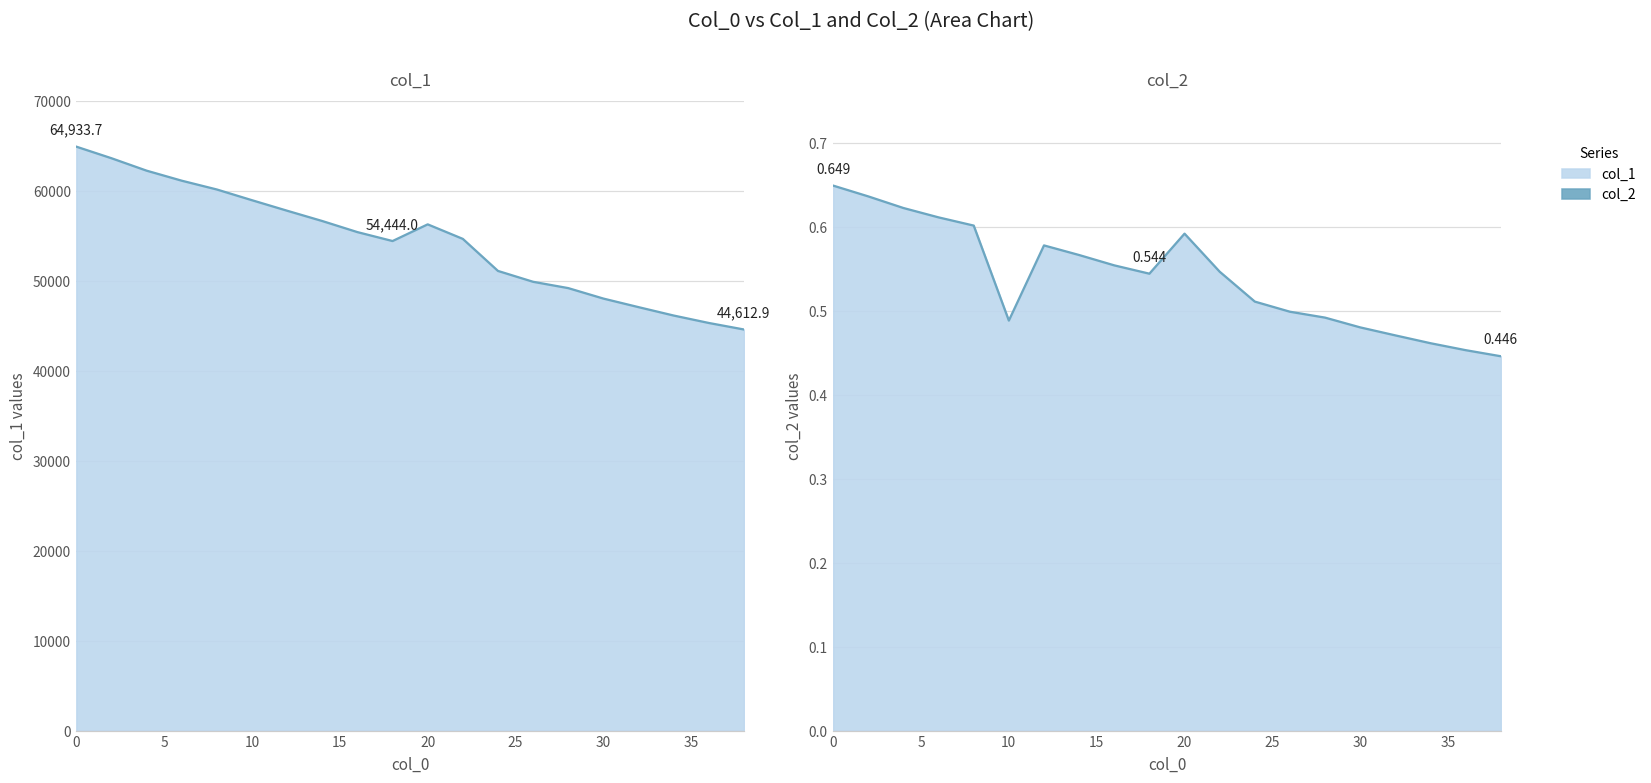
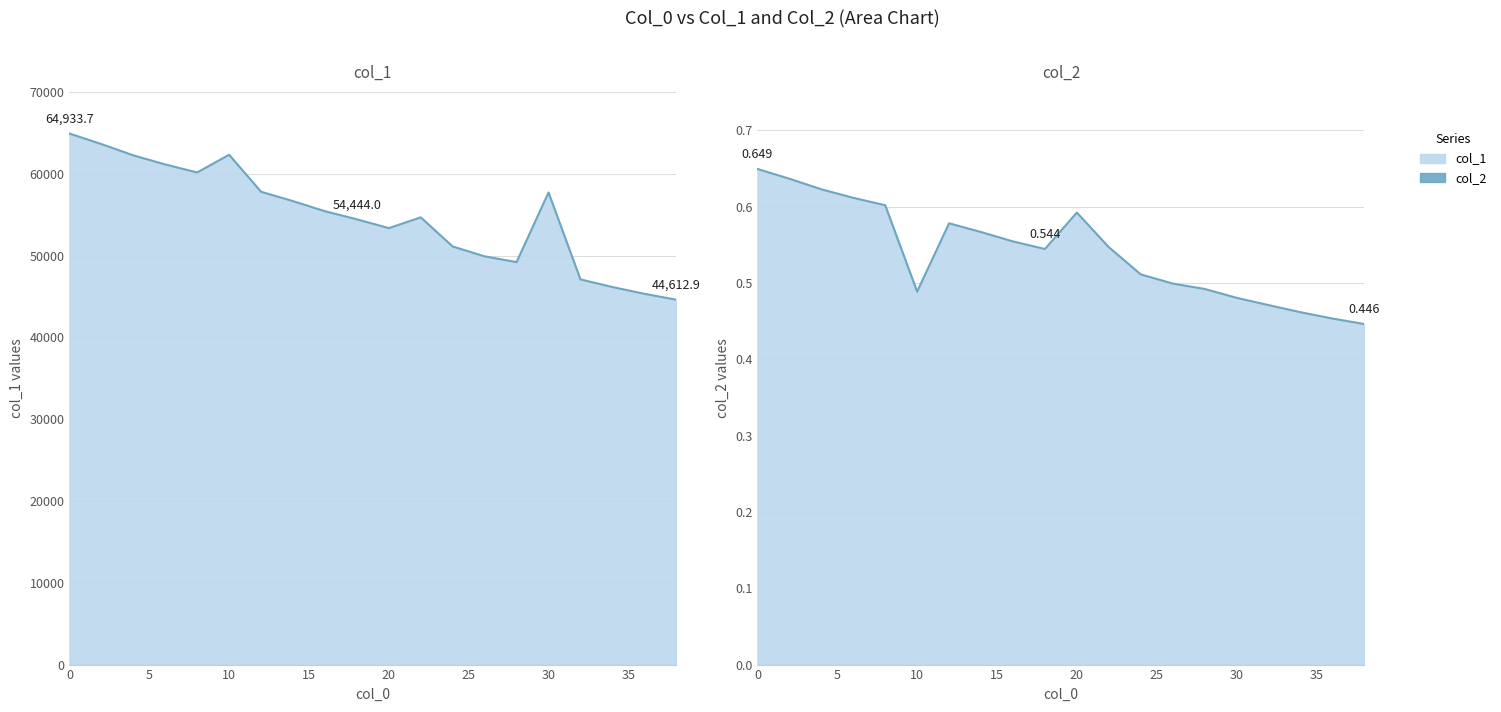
col_1, 10: 59000 -> 62000
col_1, 20: 56000 -> 53000
col_1, 30: 48000 -> 58000
